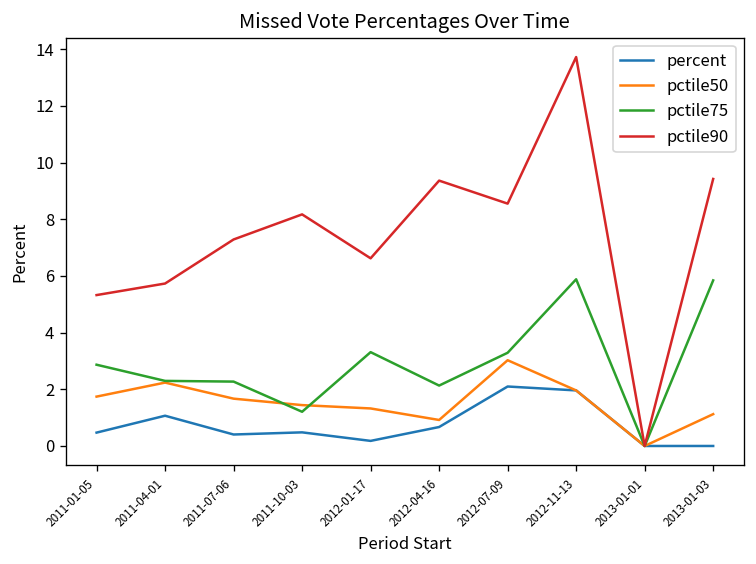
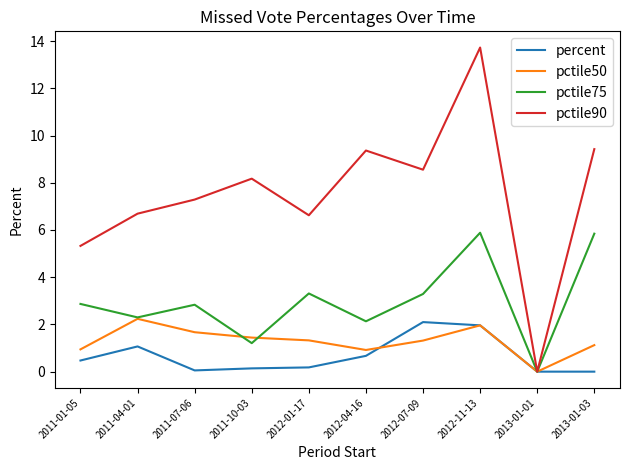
pctile50, 2011-01-05: 1.7 -> 0.9
pctile90, 2011-04-01: 5.7 -> 6.7
percent, 2011-07-06: 0.4 -> 0.1
pctile75, 2011-07-06: 2.3 -> 2.8
percent, 2011-10-03: 0.5 -> 0.1
pctile50, 2012-07-09: 3.0 -> 1.3
